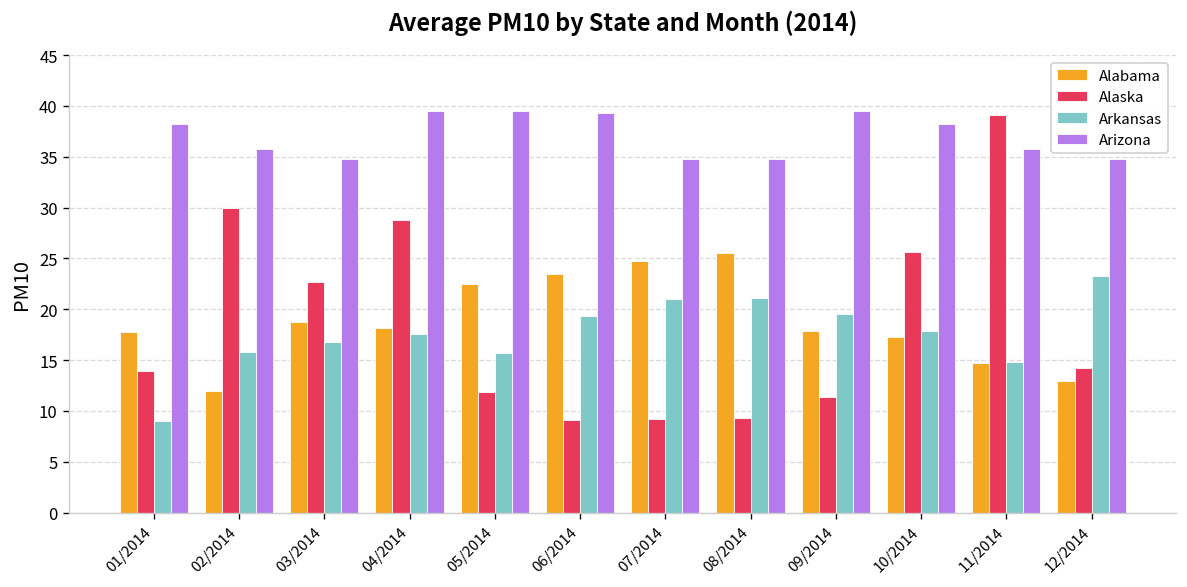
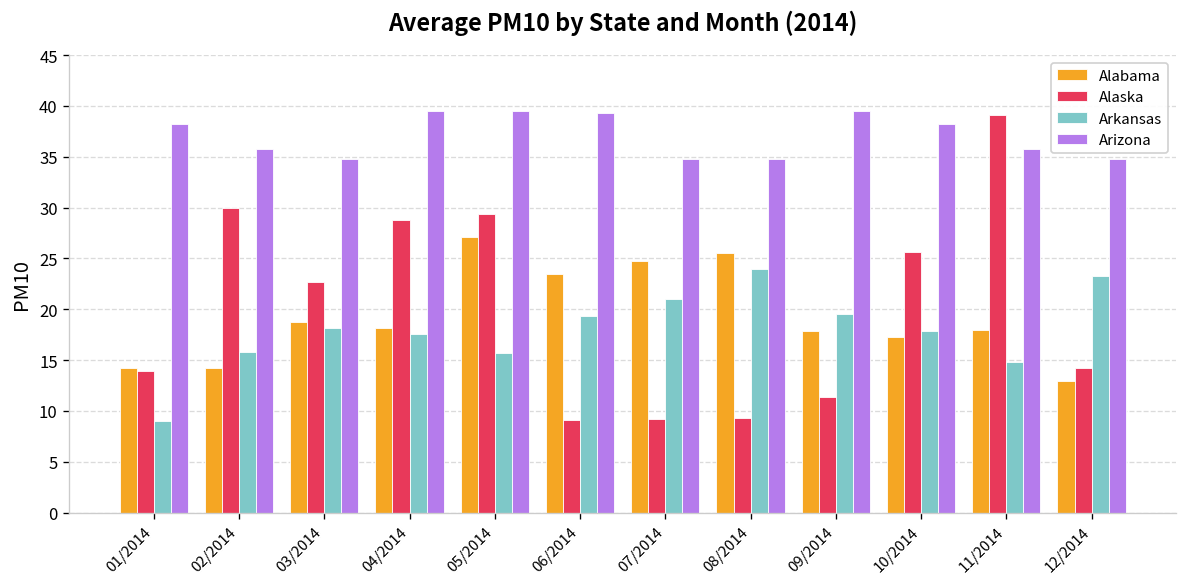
Alabama, 01/2014: 18 -> 14
Alabama, 02/2014: 12 -> 14
Arkansas, 03/2014: 17 -> 18
Alabama, 05/2014: 22 -> 27
Alaska, 05/2014: 12 -> 29
Arkansas, 08/2014: 21 -> 24
Alabama, 11/2014: 15 -> 18
